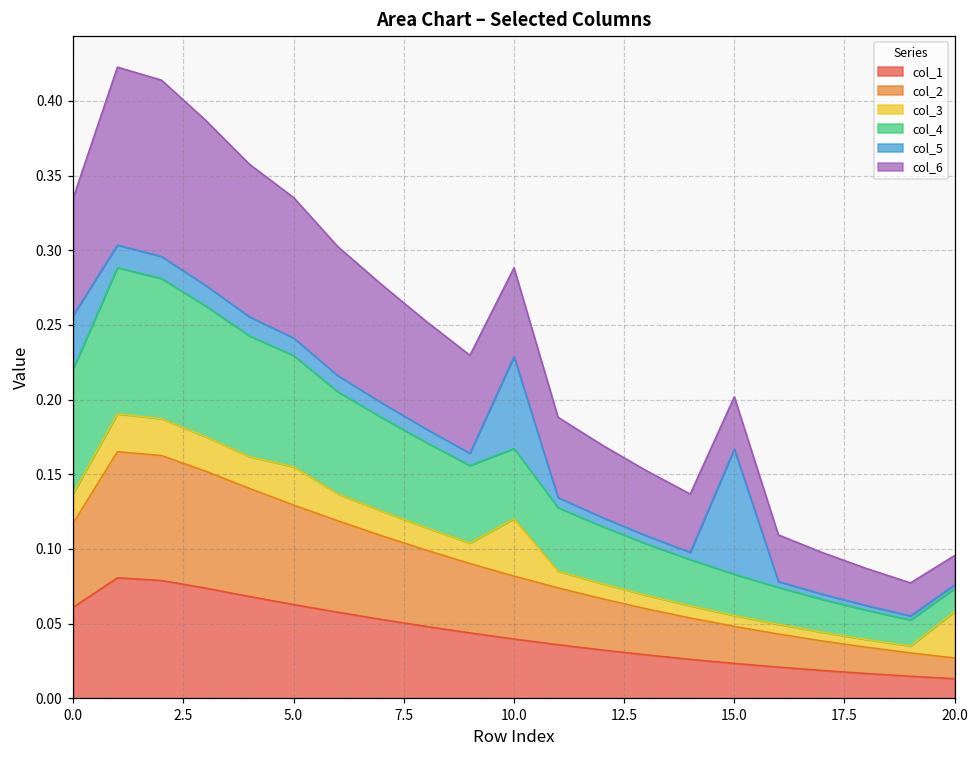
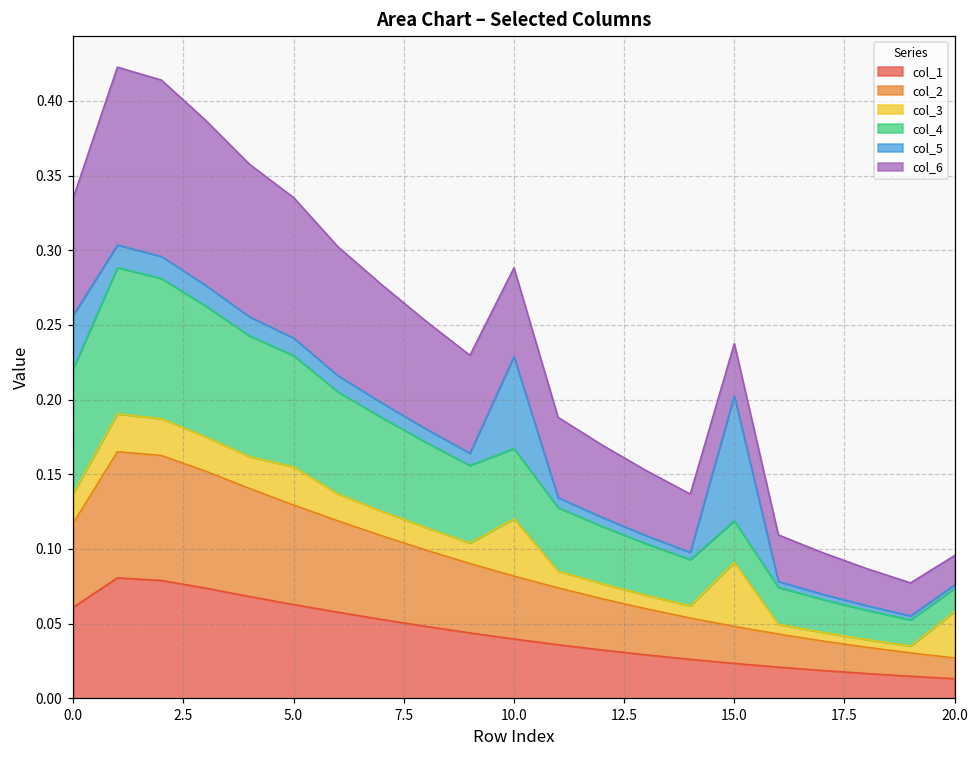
col_3, 15.0: 0.007 -> 0.043
